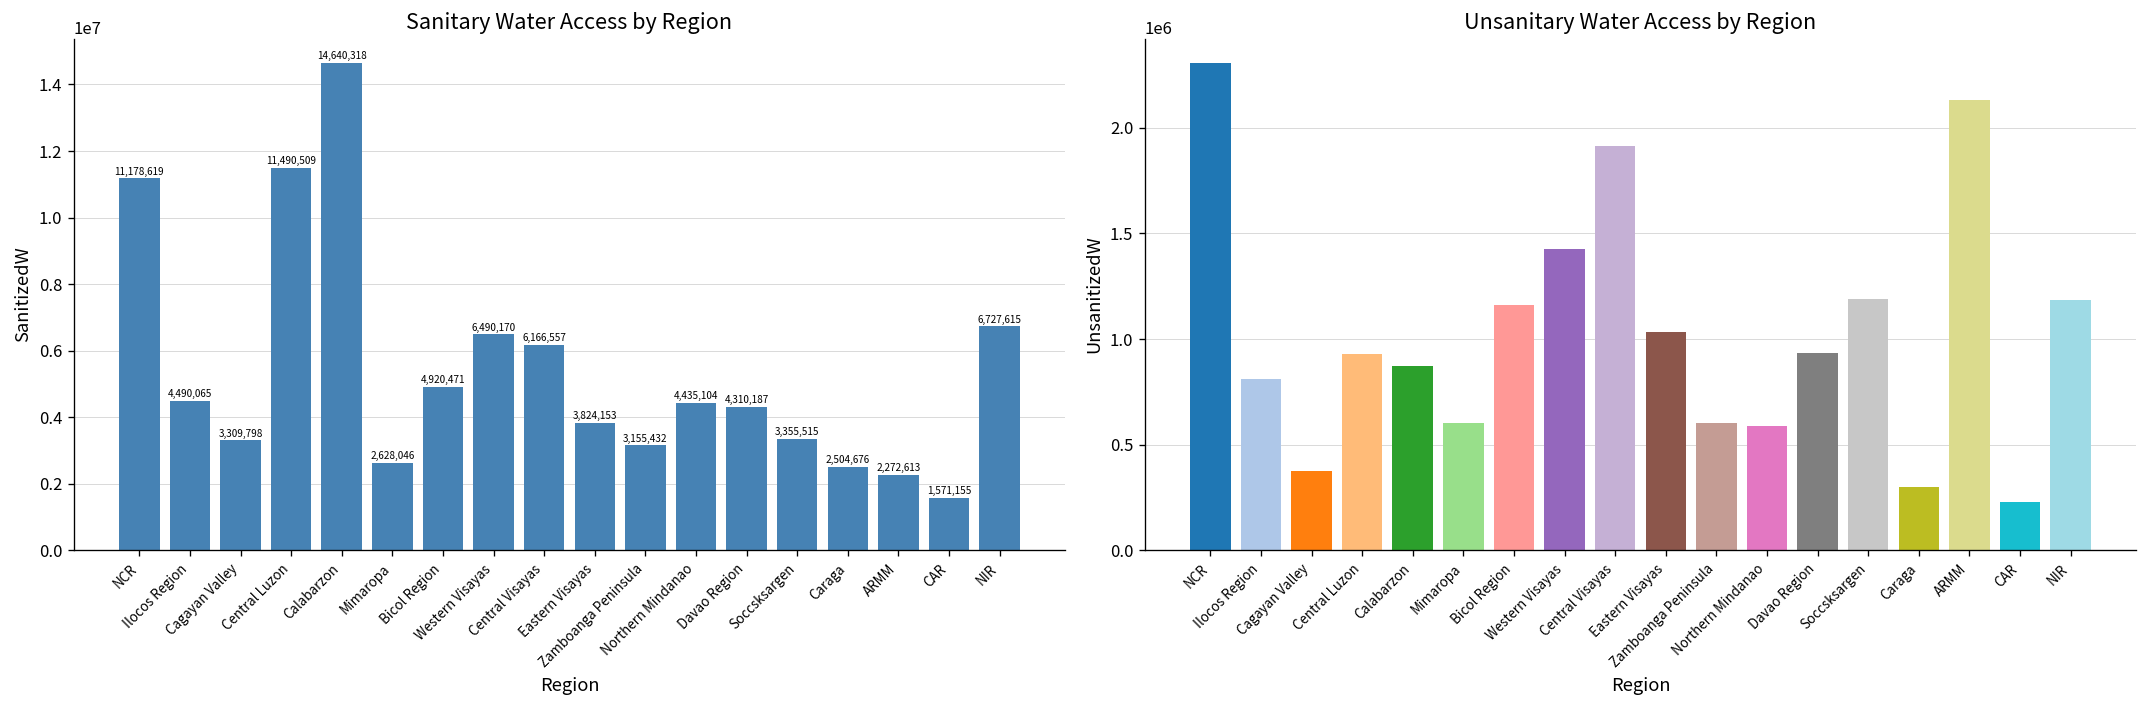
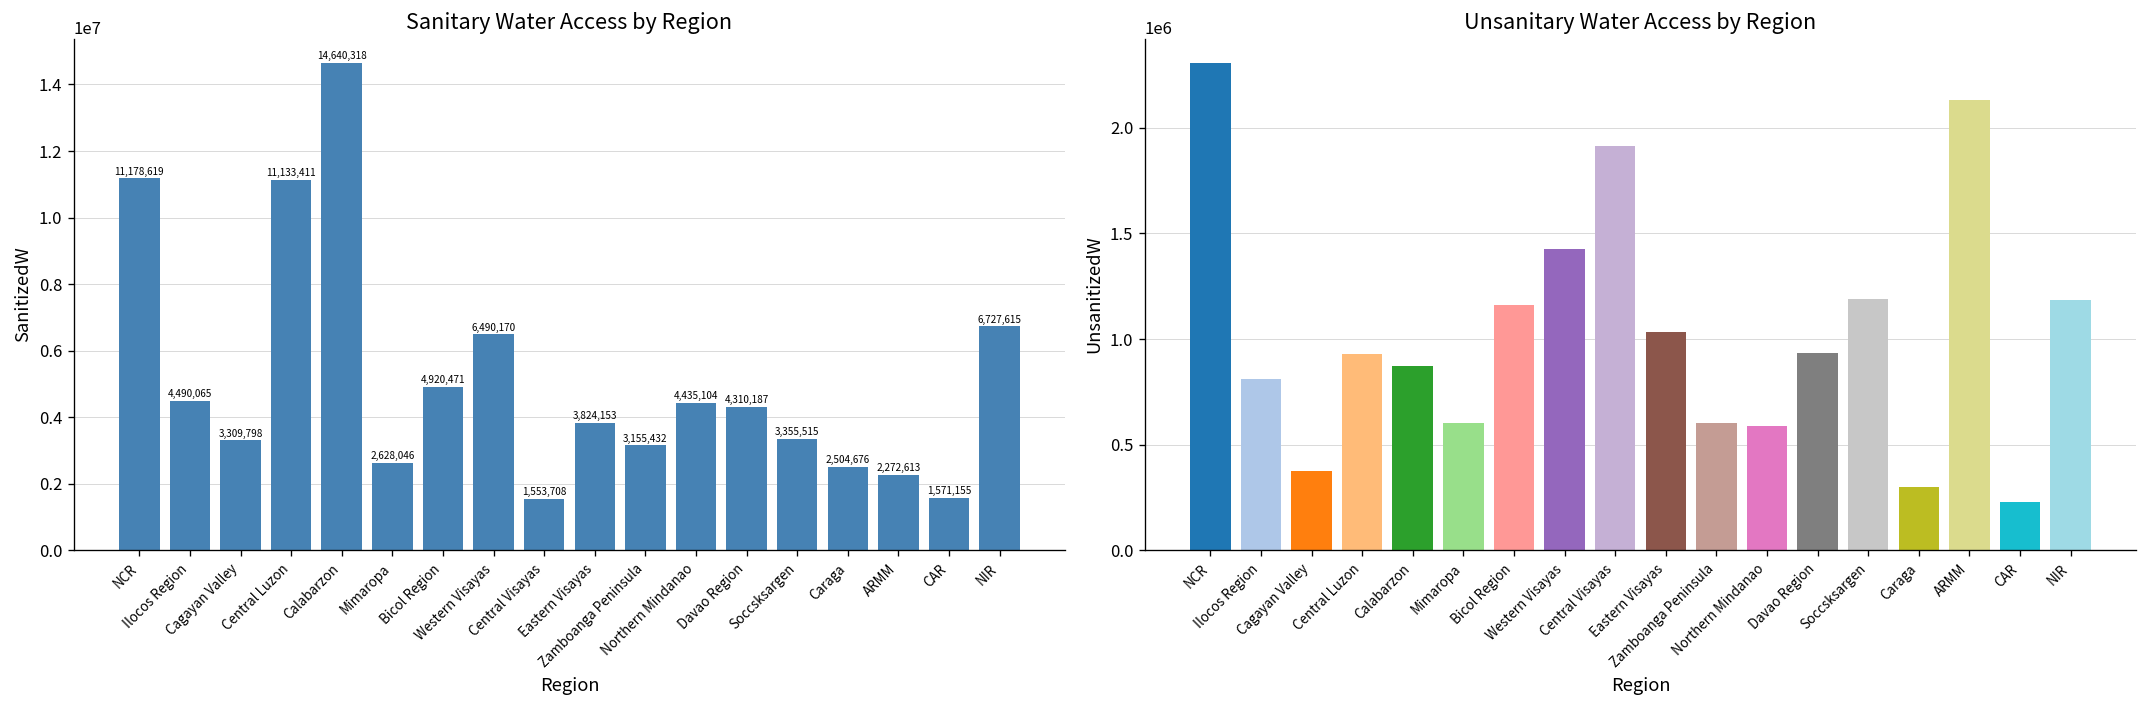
Sanitary Water Access by Region, Central Luzon: 11,490,509 -> 11,133,411
Sanitary Water Access by Region, Central Visayas: 6,166,557 -> 1,553,708
